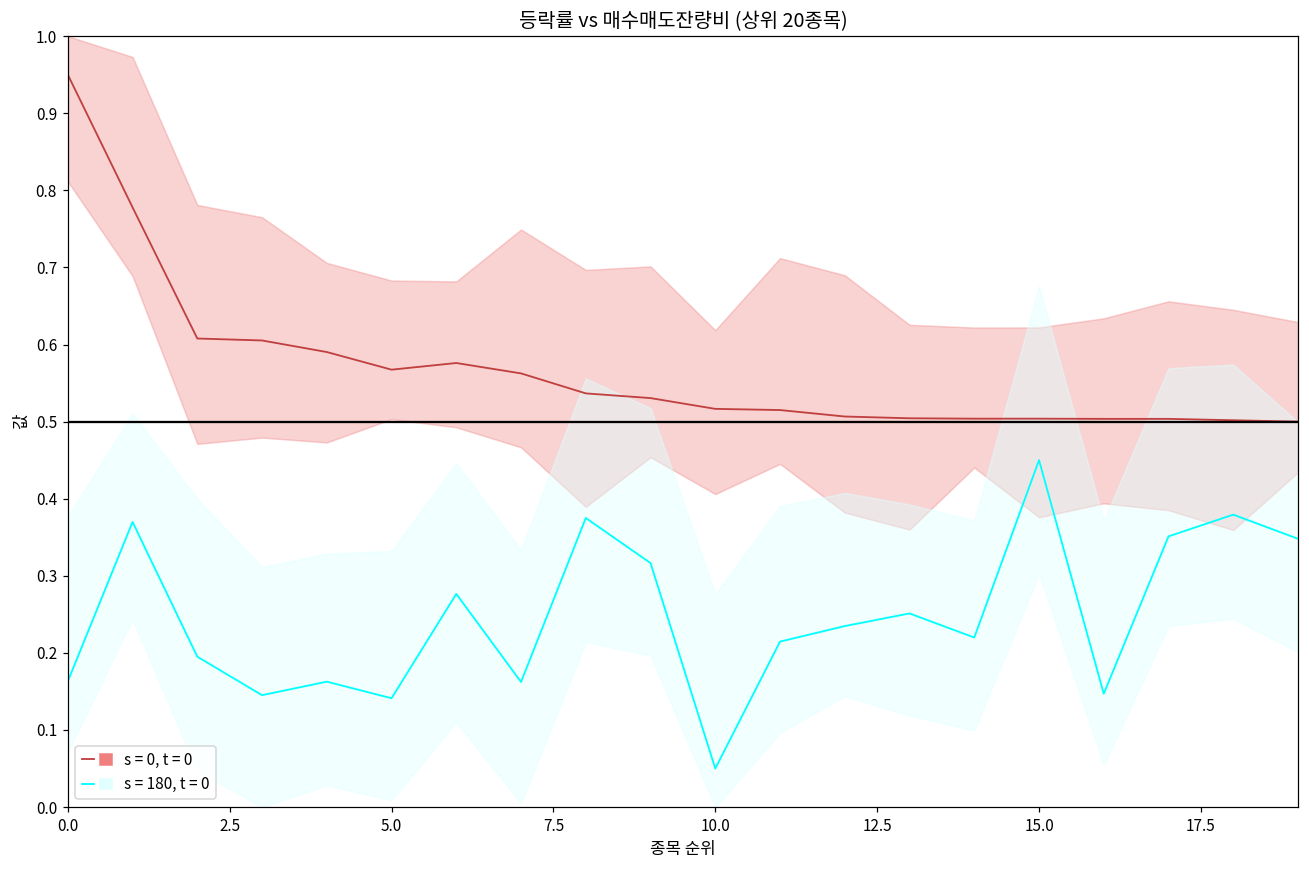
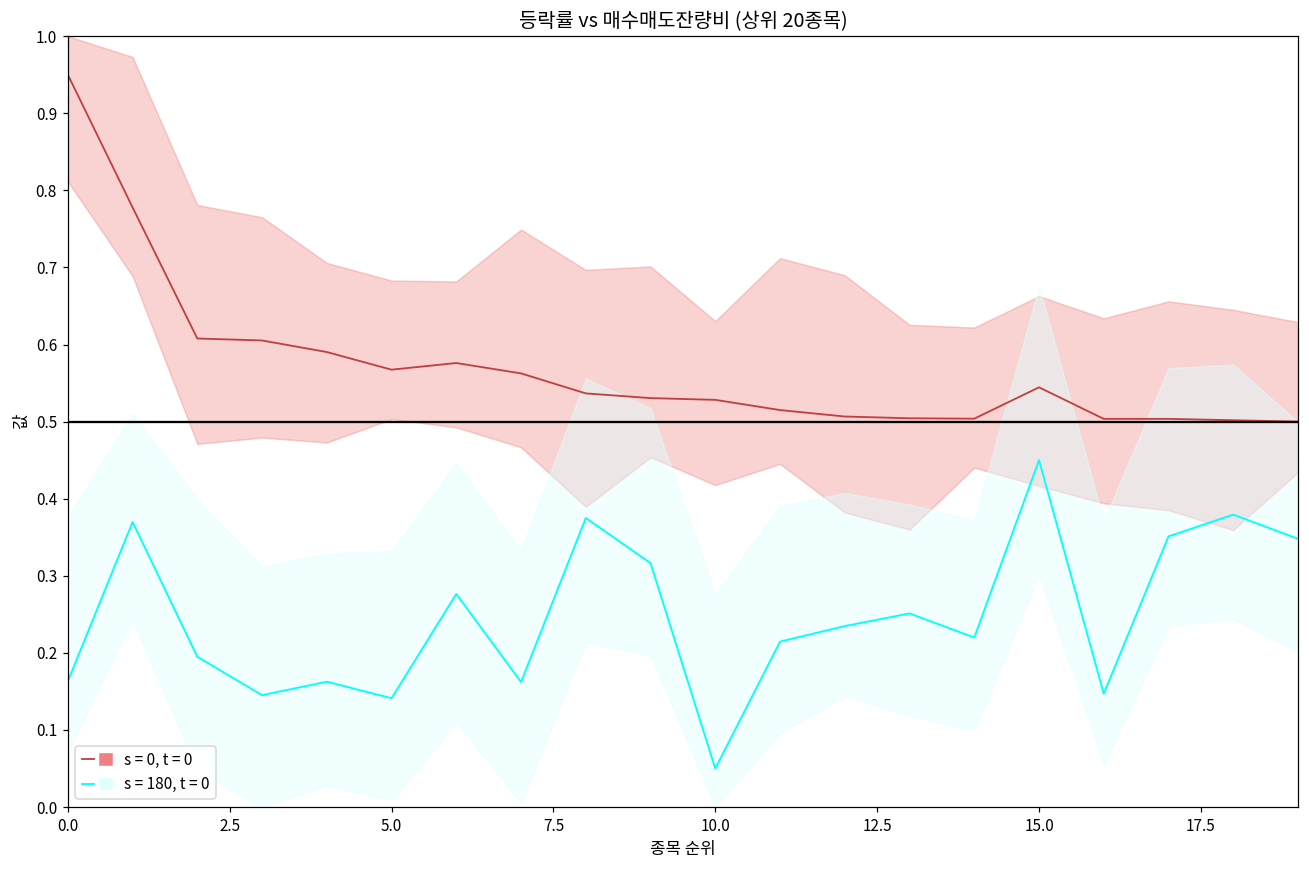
s = 0, t = 0, 10.0: 0.52 -> 0.53
s = 0, t = 0, 15.0: 0.50 -> 0.54
